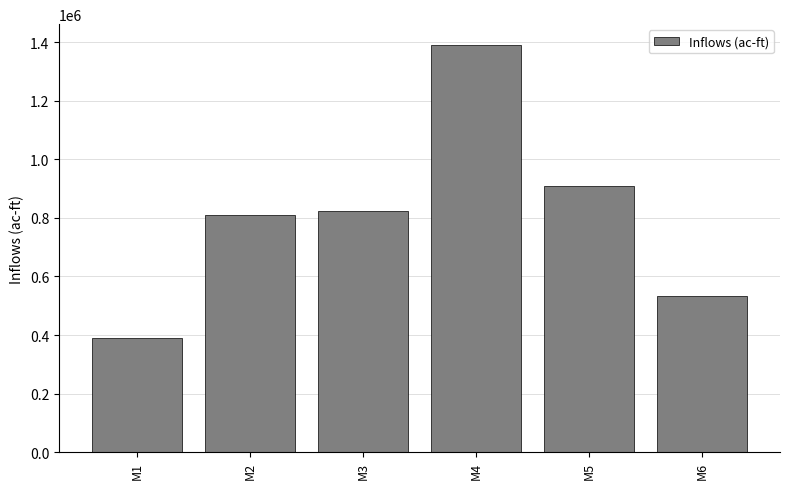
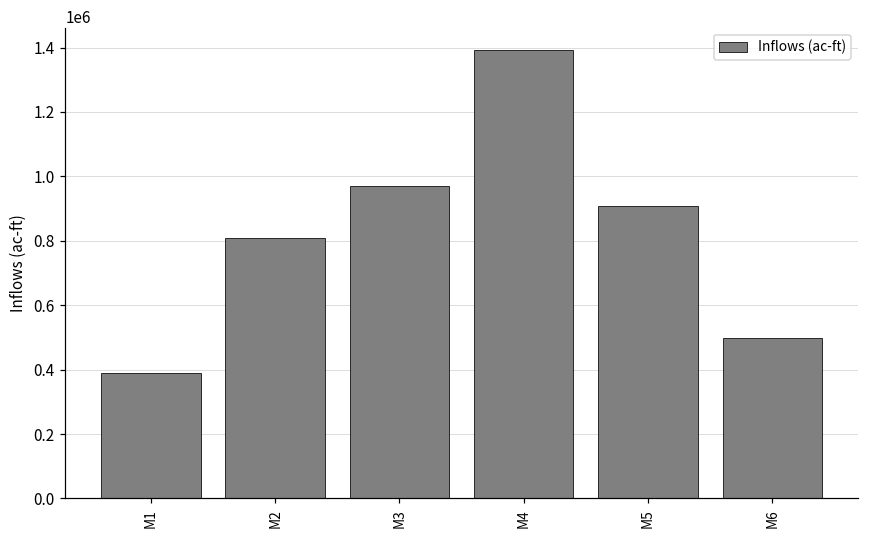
M3: 820000 -> 970000
M6: 530000 -> 500000
